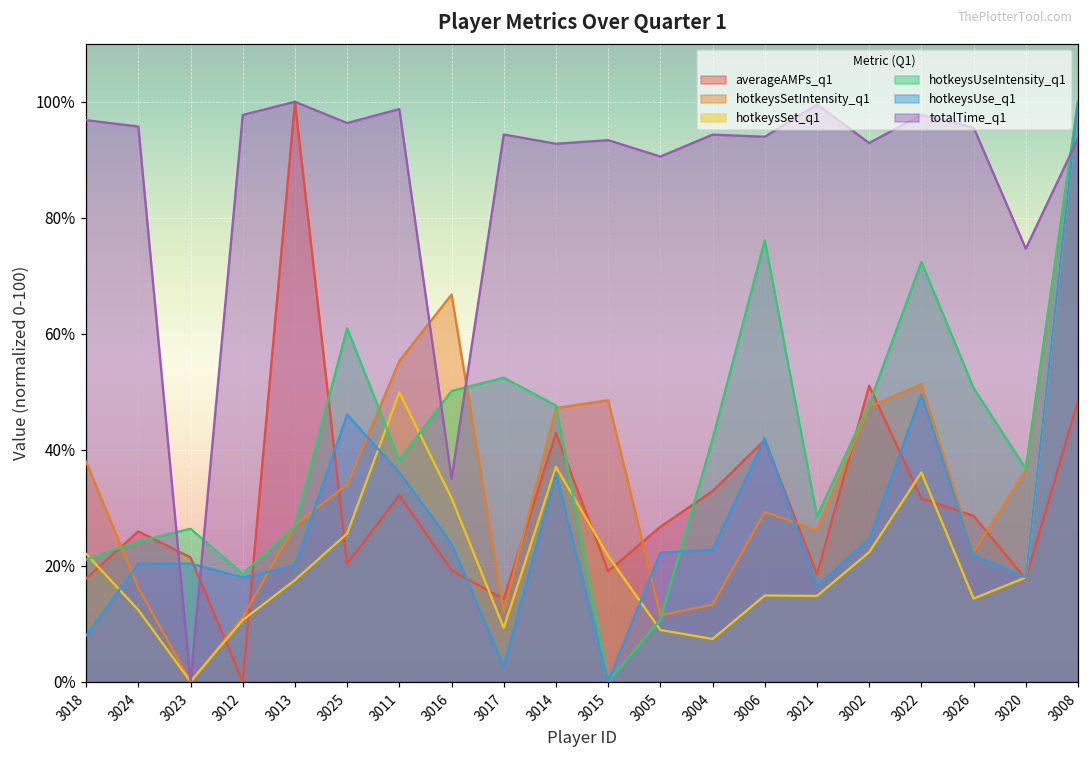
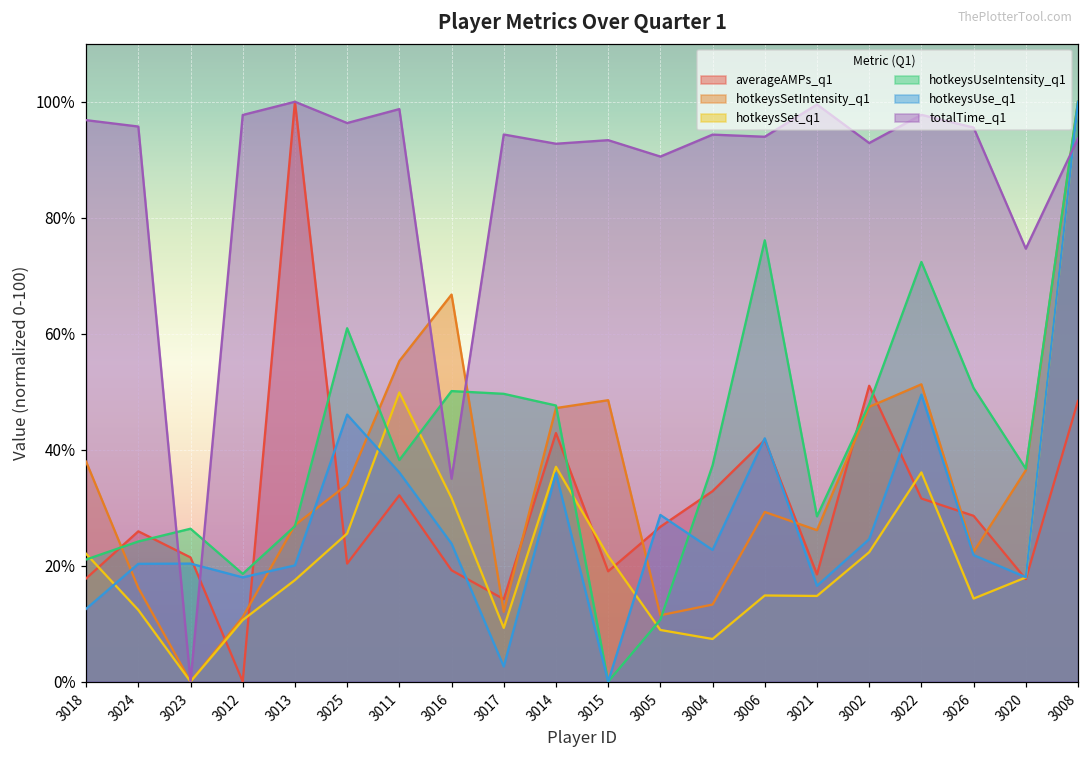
hotkeysUse_q1, 3018: 8% -> 13%
hotkeysUseIntensity_q1, 3017: 52% -> 50%
hotkeysUse_q1, 3005: 22% -> 29%
hotkeysUseIntensity_q1, 3004: 42% -> 37%
